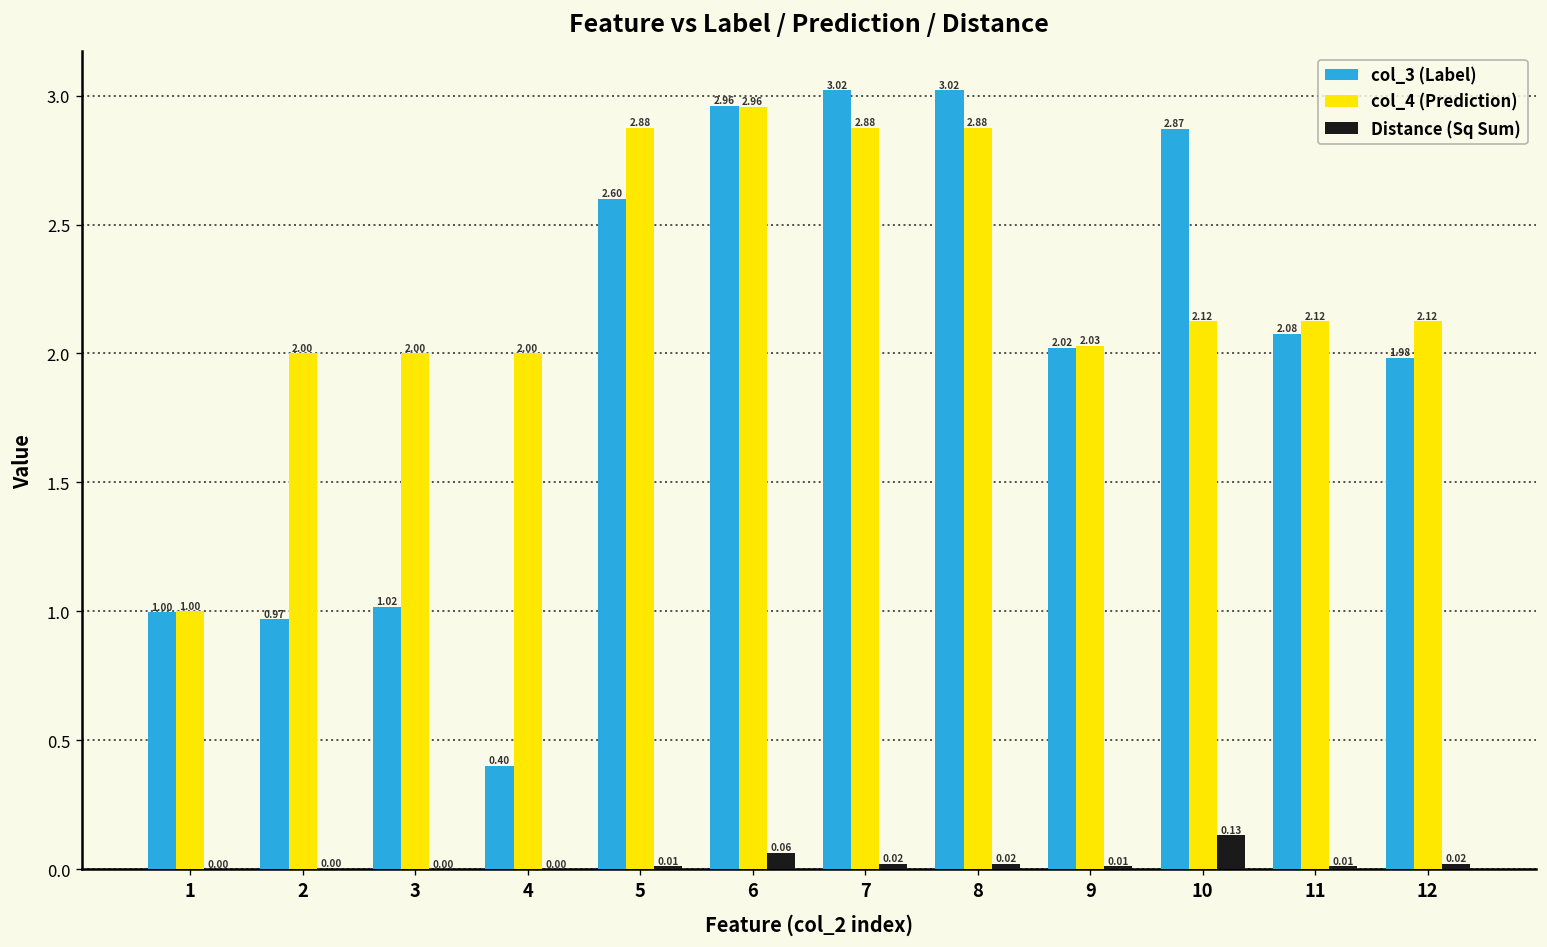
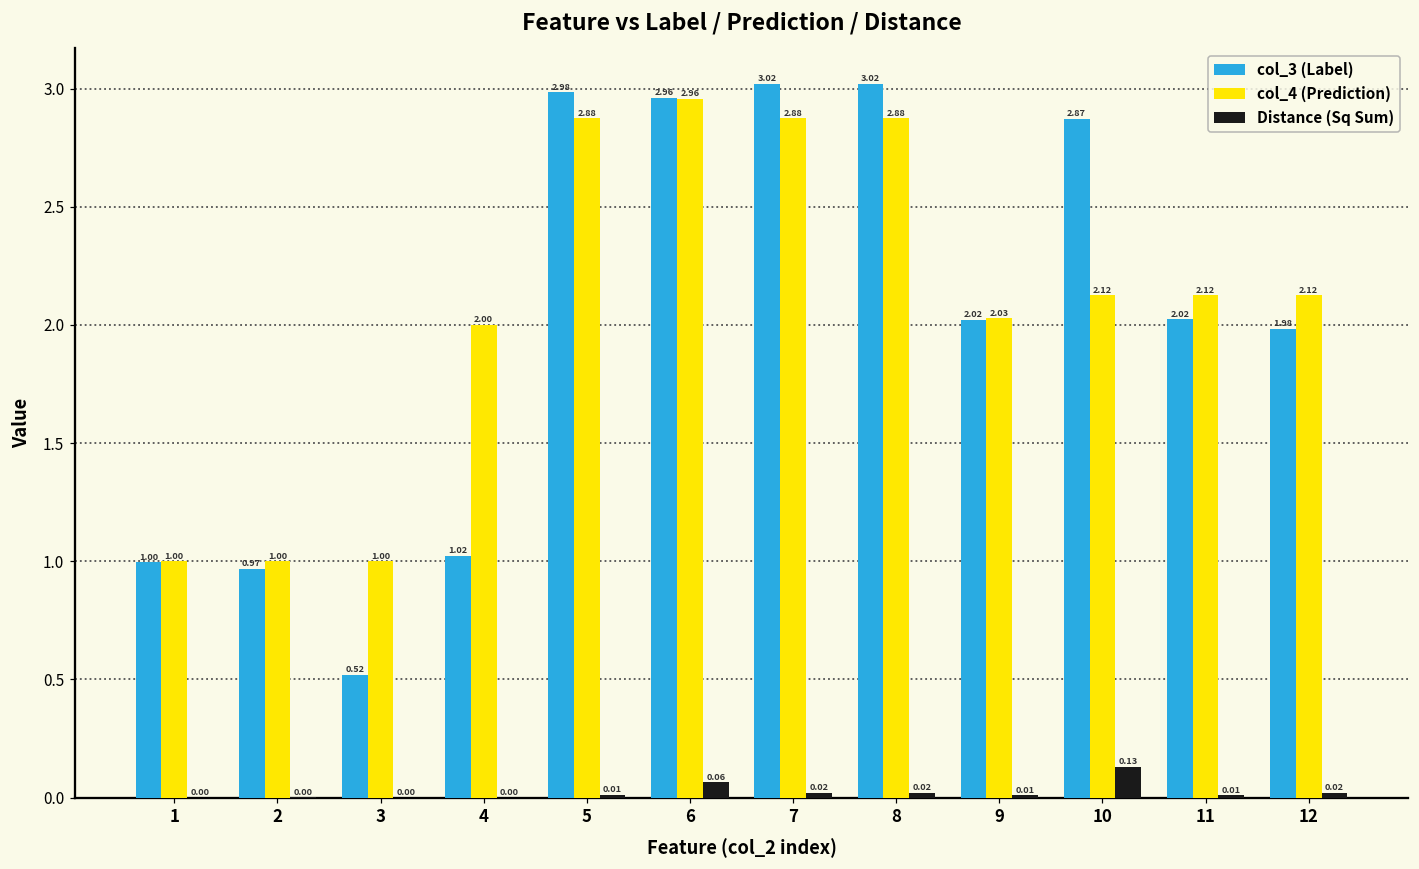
col_4 (Prediction), 2: 2.00 -> 1.00
col_3 (Label), 3: 1.02 -> 0.52
col_4 (Prediction), 3: 2.00 -> 1.00
col_3 (Label), 4: 0.40 -> 1.02
col_3 (Label), 5: 2.60 -> 2.98
col_3 (Label), 11: 2.08 -> 2.02
